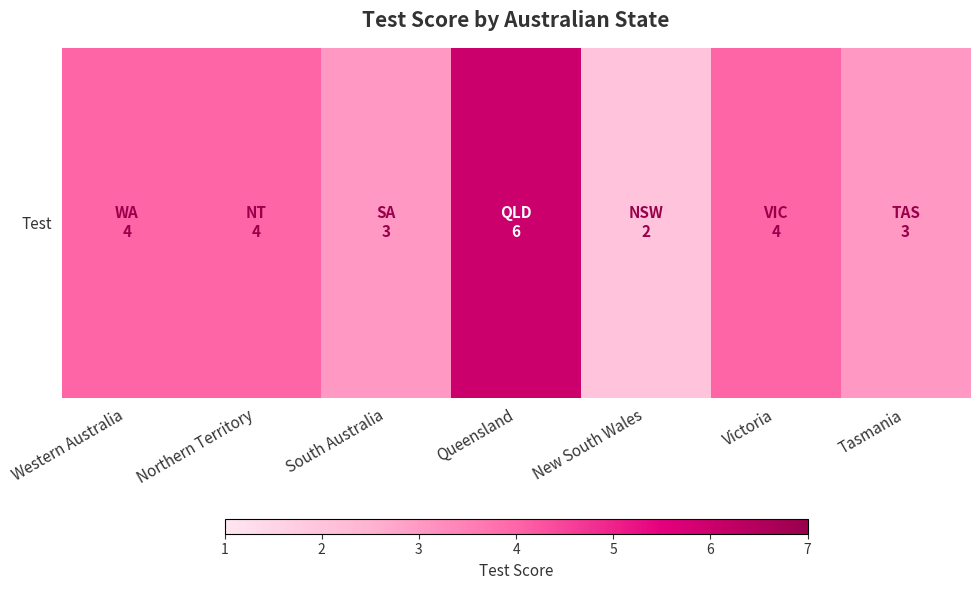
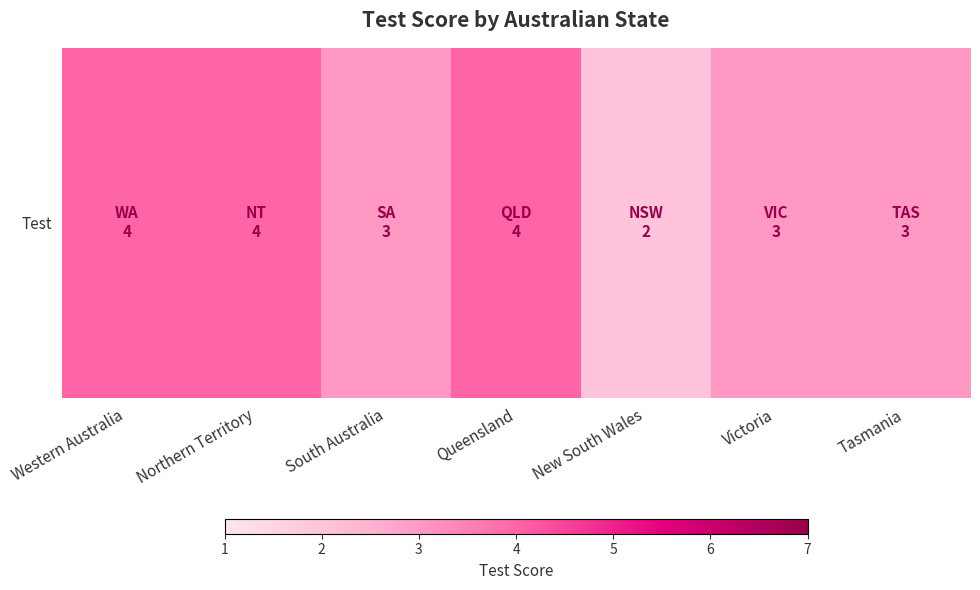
Test, Queensland: 6 -> 4
Test, Victoria: 4 -> 3
